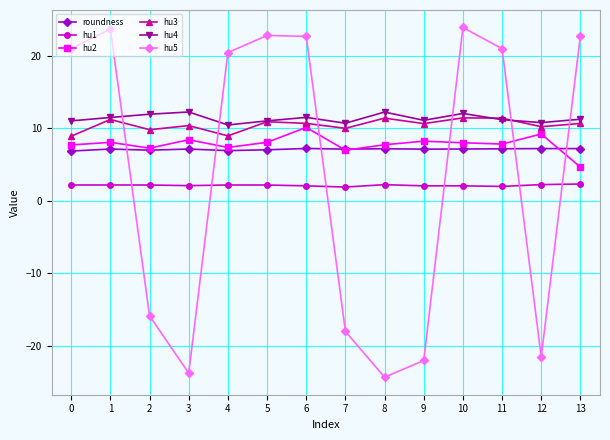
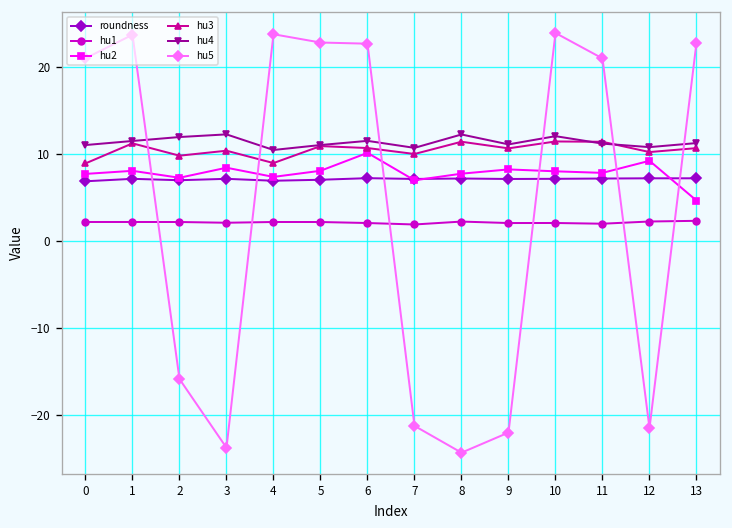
hu5, 4: 20 -> 24
hu5, 7: -18 -> -21
